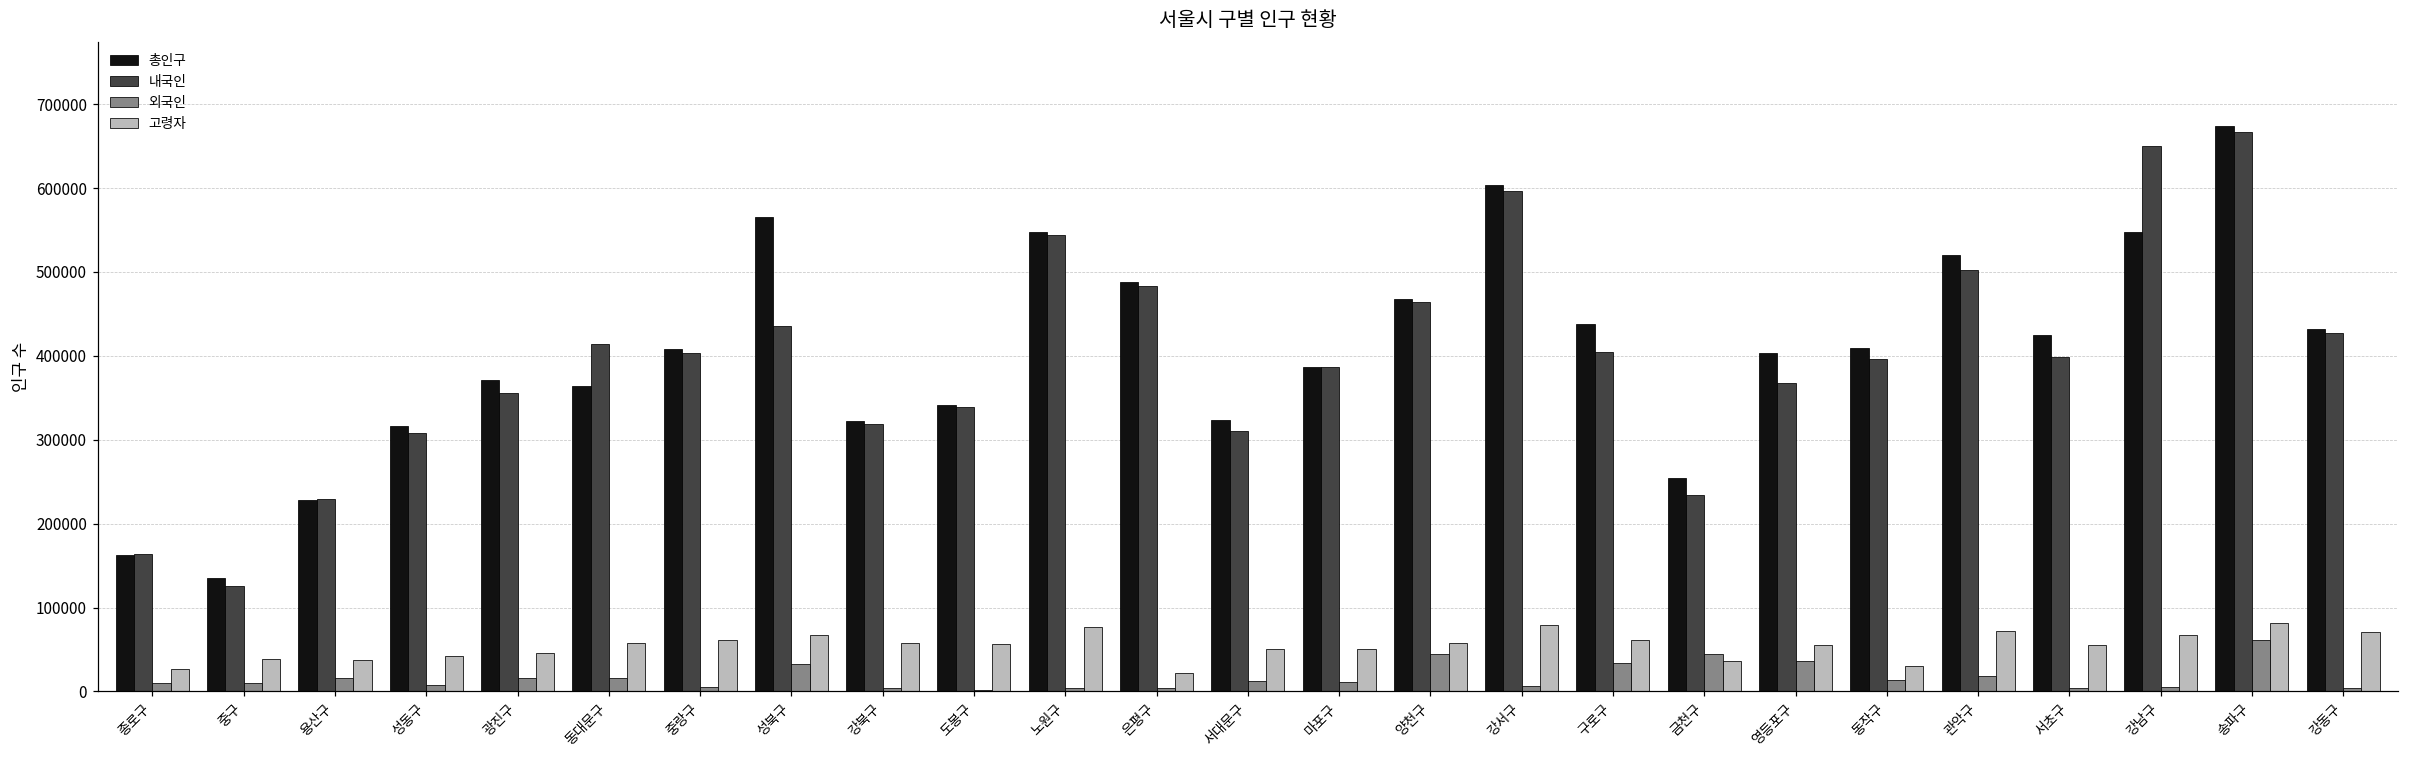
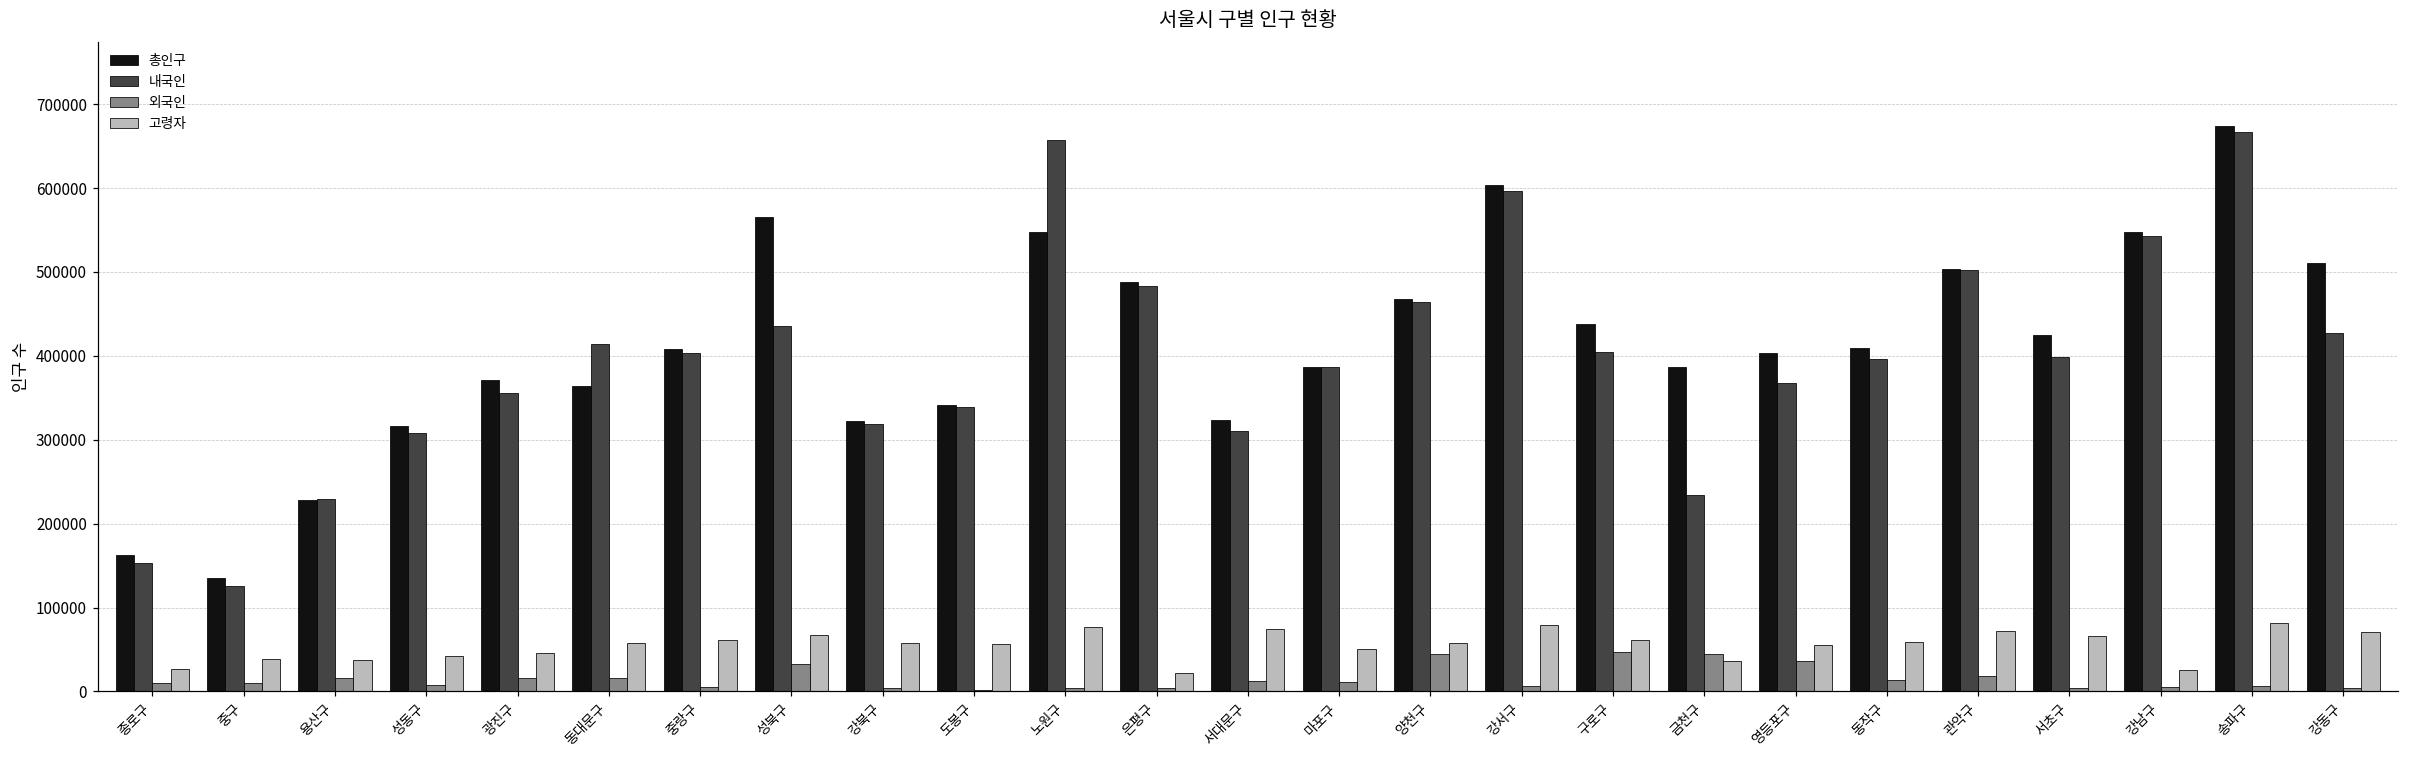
내국인, 종로구: 160000 -> 150000
내국인, 노원구: 540000 -> 660000
고령자, 서대문구: 50000 -> 70000
외국인, 구로구: 30000 -> 50000
총인구, 금천구: 250000 -> 390000
고령자, 동작구: 30000 -> 60000
총인구, 관악구: 520000 -> 500000
고령자, 서초구: 50000 -> 70000
내국인, 강남구: 650000 -> 540000
고령자, 강남구: 70000 -> 30000
외국인, 송파구: 60000 -> 10000
총인구, 강동구: 430000 -> 510000
